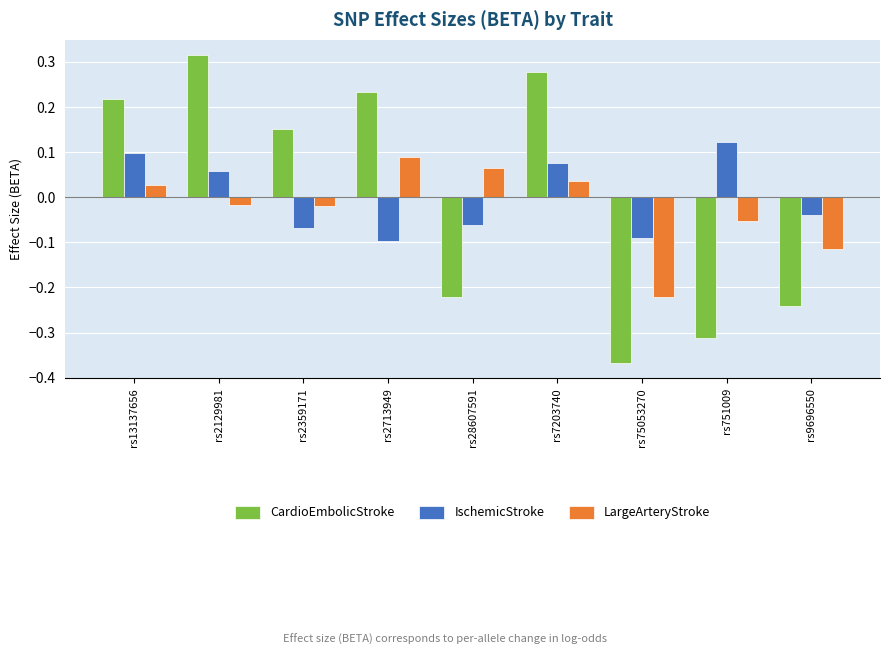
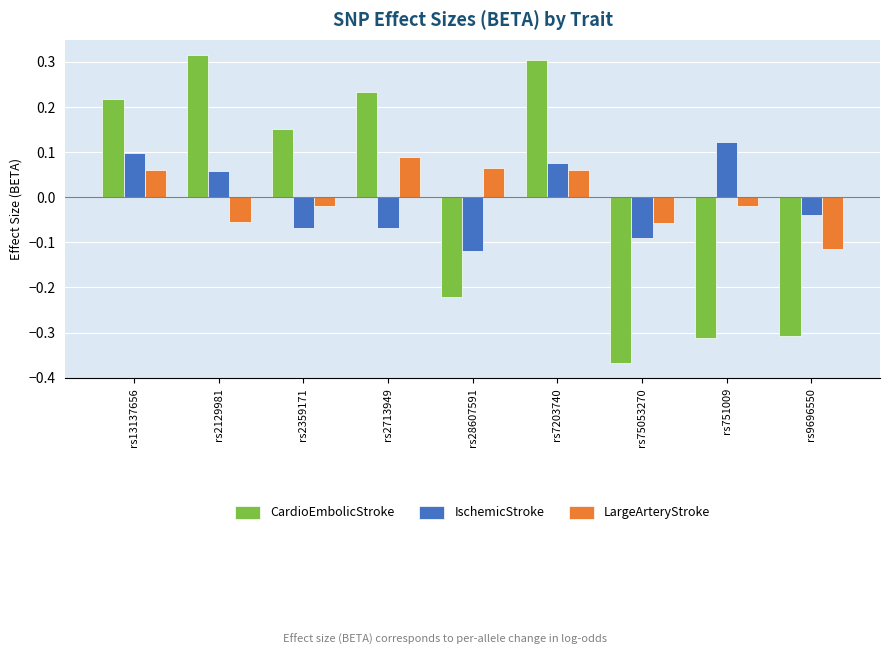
LargeArteryStroke, rs13137656: 0.03 -> 0.06
LargeArteryStroke, rs2129981: -0.02 -> -0.05
IschemicStroke, rs2713949: -0.10 -> -0.07
IschemicStroke, rs28607591: -0.06 -> -0.12
CardioEmbolicStroke, rs7203740: 0.28 -> 0.30
LargeArteryStroke, rs7203740: 0.04 -> 0.06
LargeArteryStroke, rs75053270: -0.22 -> -0.06
LargeArteryStroke, rs751009: -0.05 -> -0.02
CardioEmbolicStroke, rs9696550: -0.24 -> -0.31
